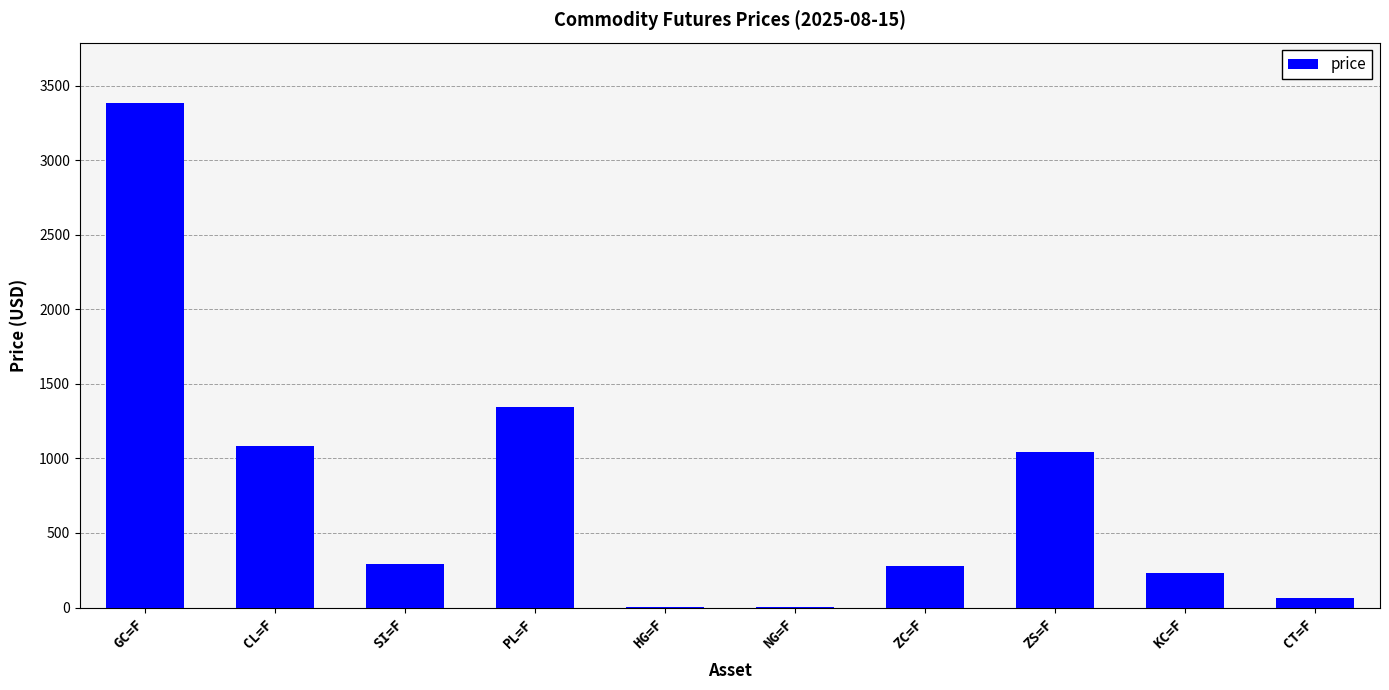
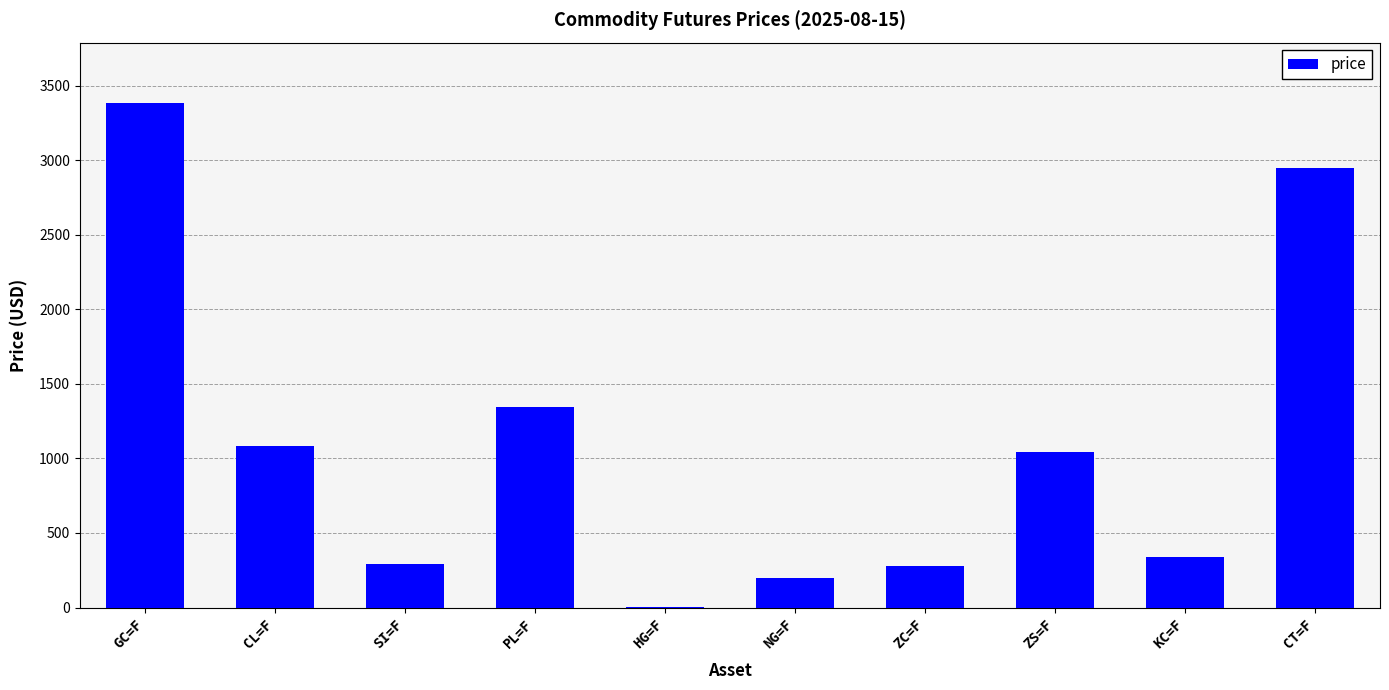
NG=F: 0 -> 200
KC=F: 230 -> 340
CT=F: 70 -> 2950
